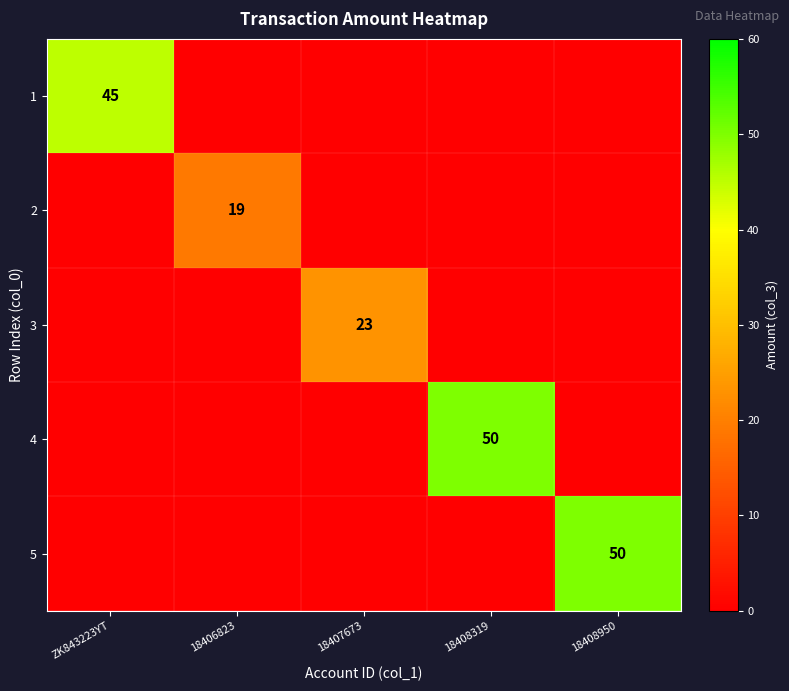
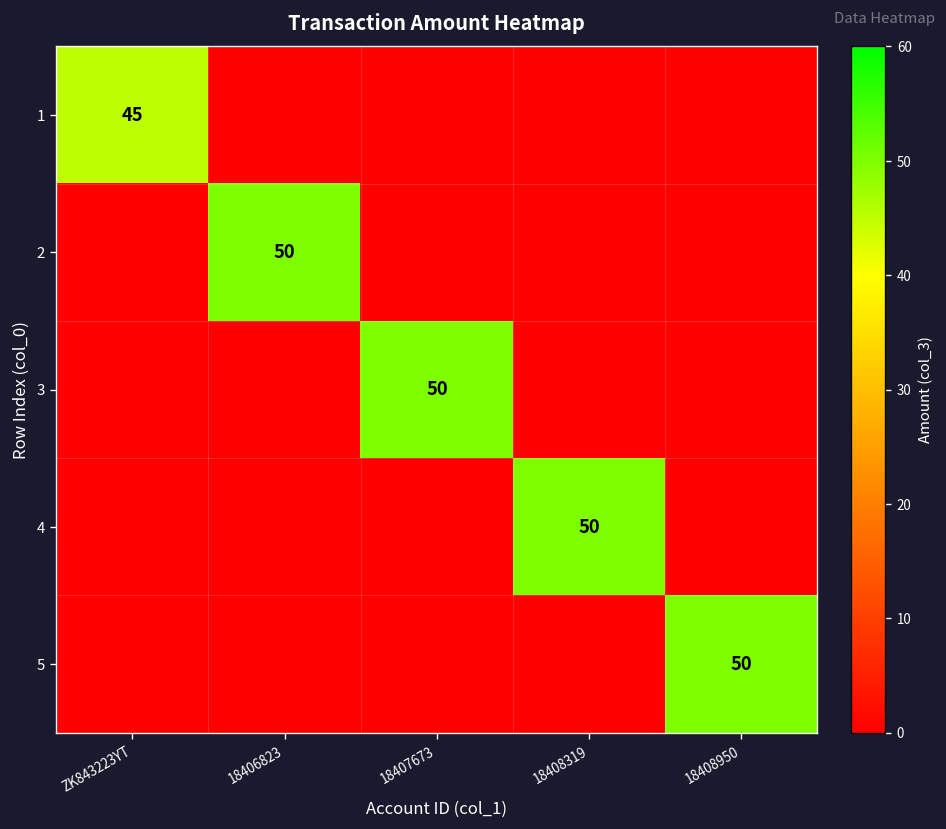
2, 18406823: 19 -> 50
3, 18407673: 23 -> 50
